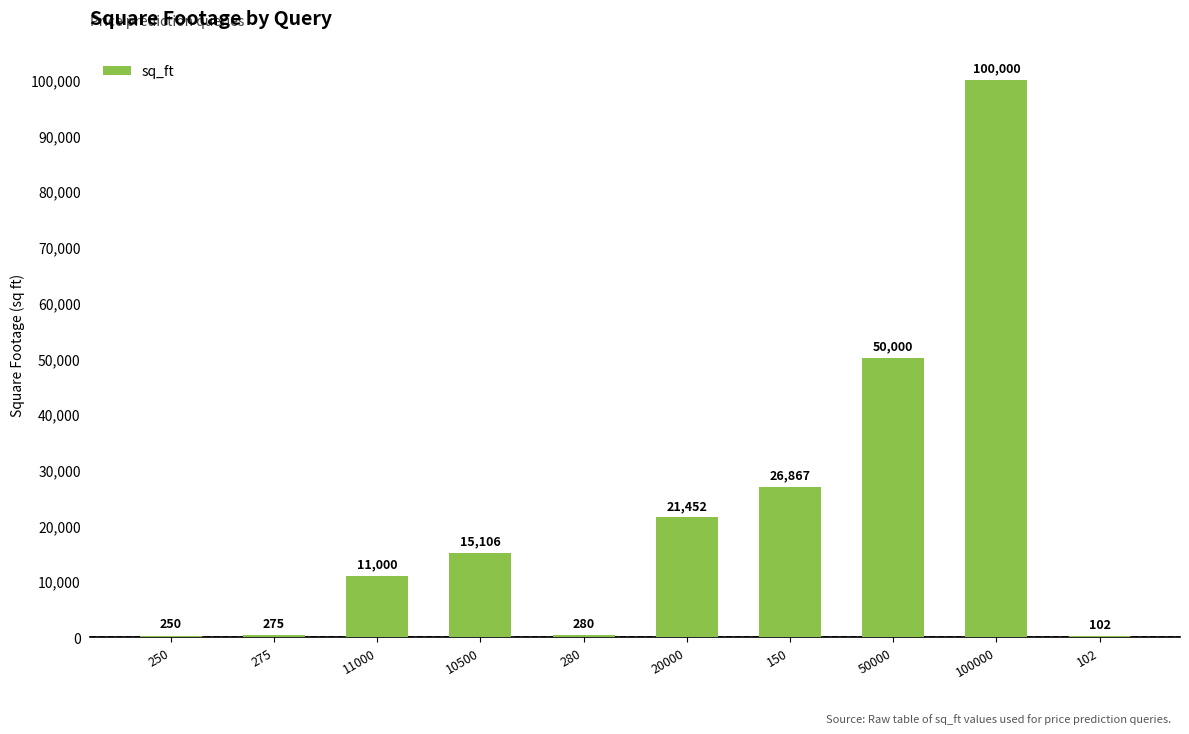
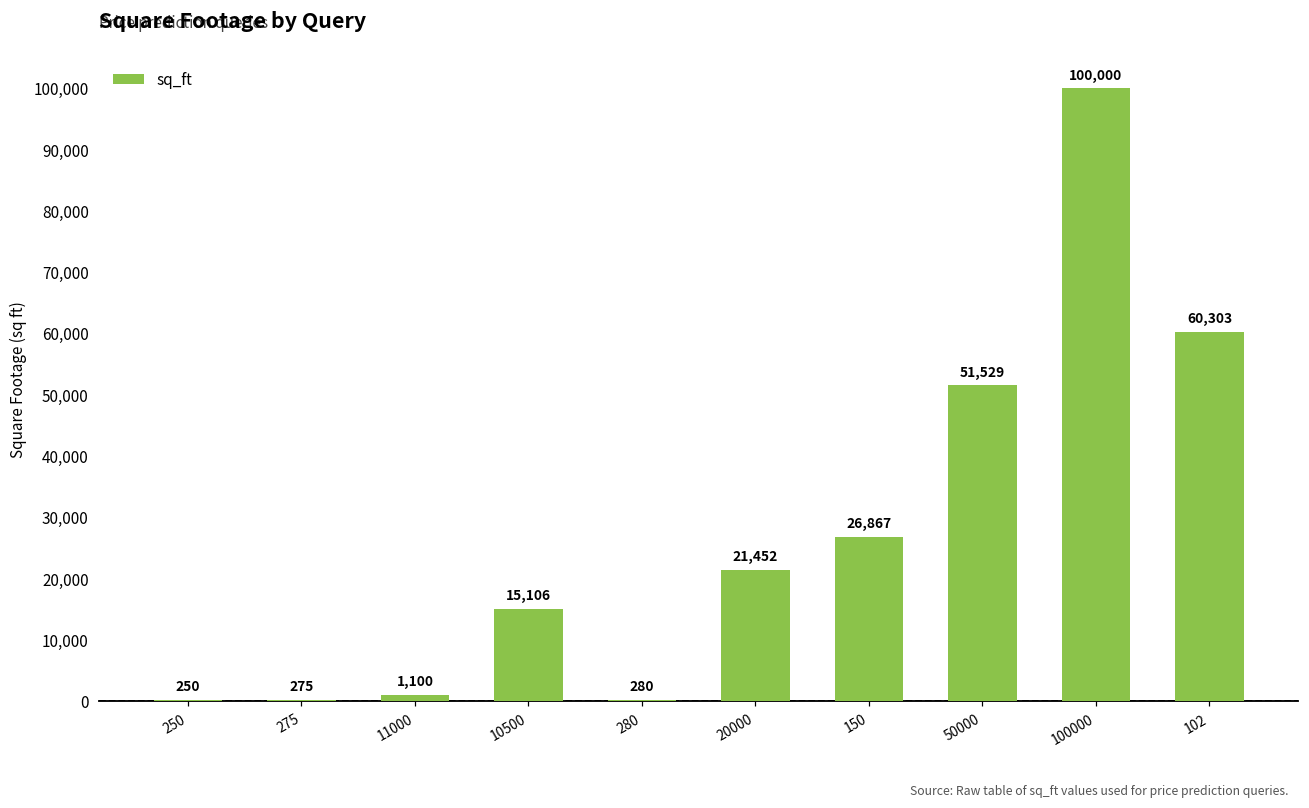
11000: 11,000 -> 1,100
50000: 50,000 -> 51,529
102: 102 -> 60,303
